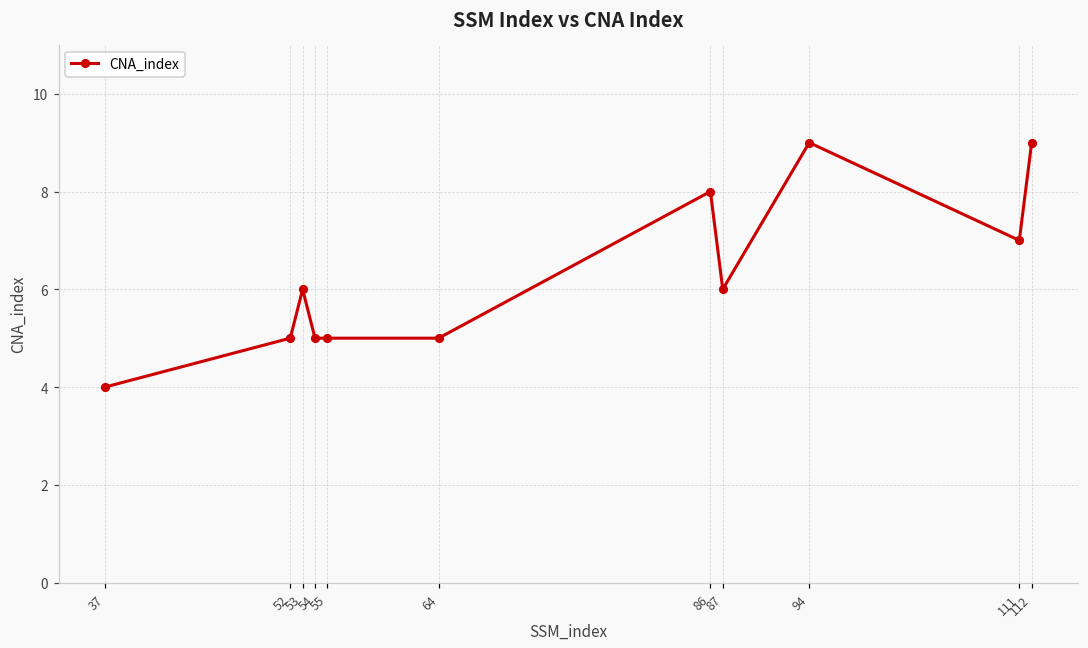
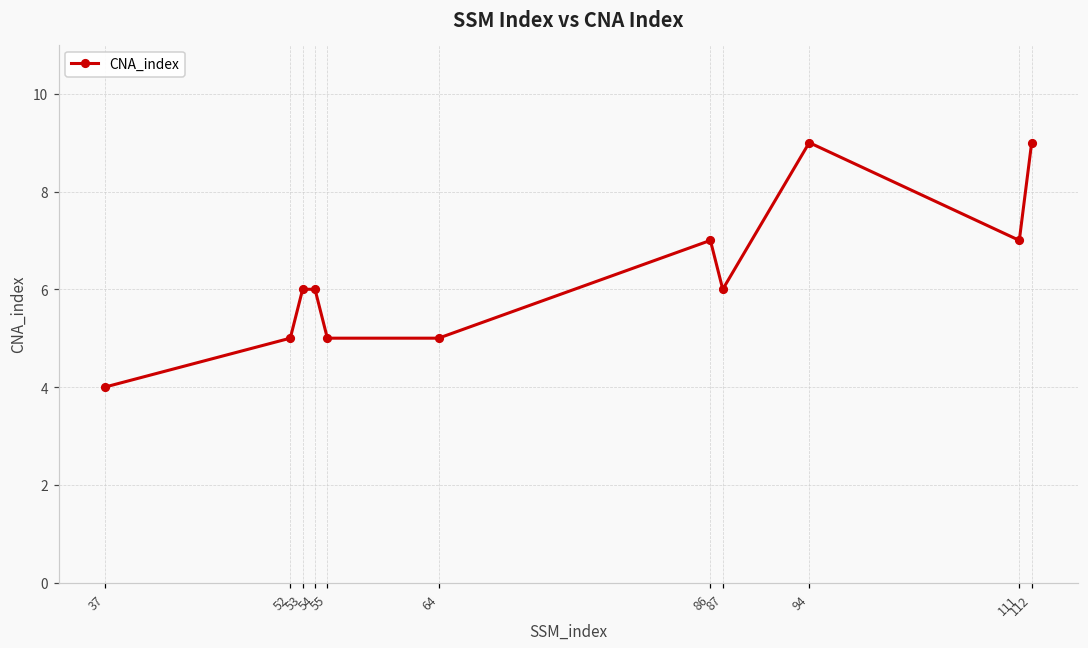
54: 5 -> 6
86: 8 -> 7
